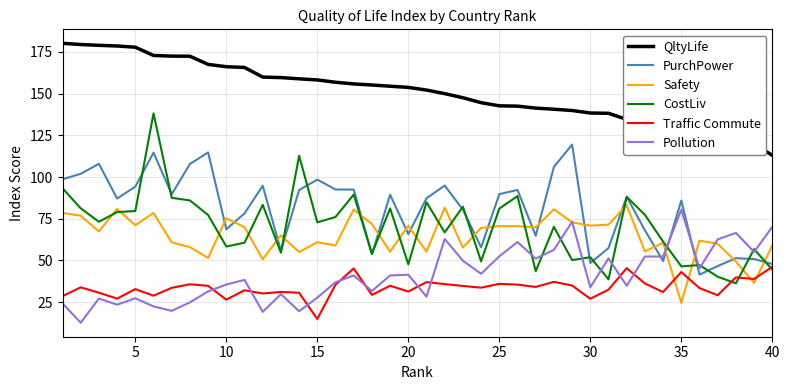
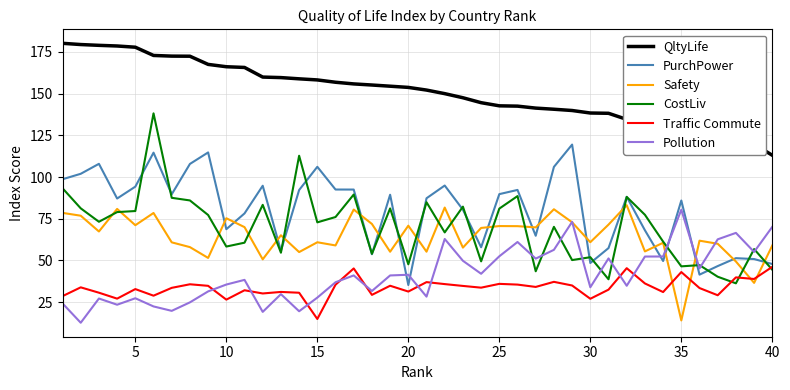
PurchPower, 15: 98 -> 106
PurchPower, 20: 66 -> 35
Safety, 30: 71 -> 61
Safety, 35: 25 -> 14
